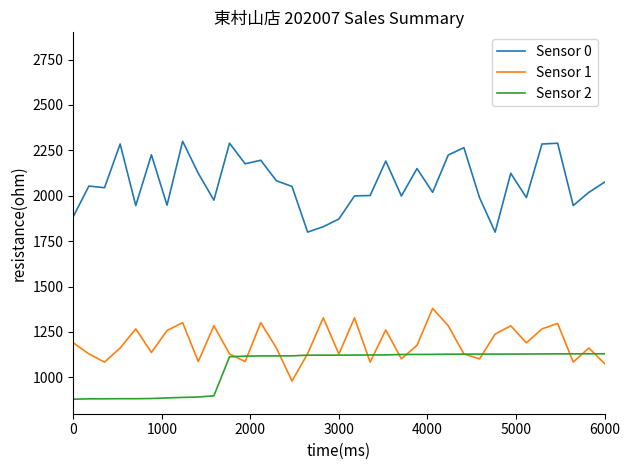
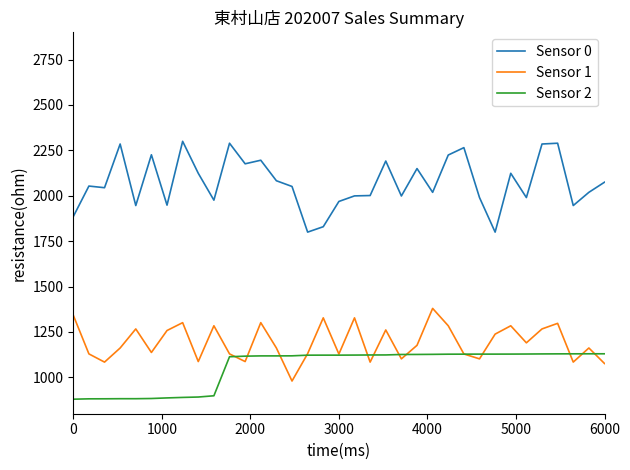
Sensor 1, 0: 1190 -> 1340
Sensor 0, 3000: 1870 -> 1970
